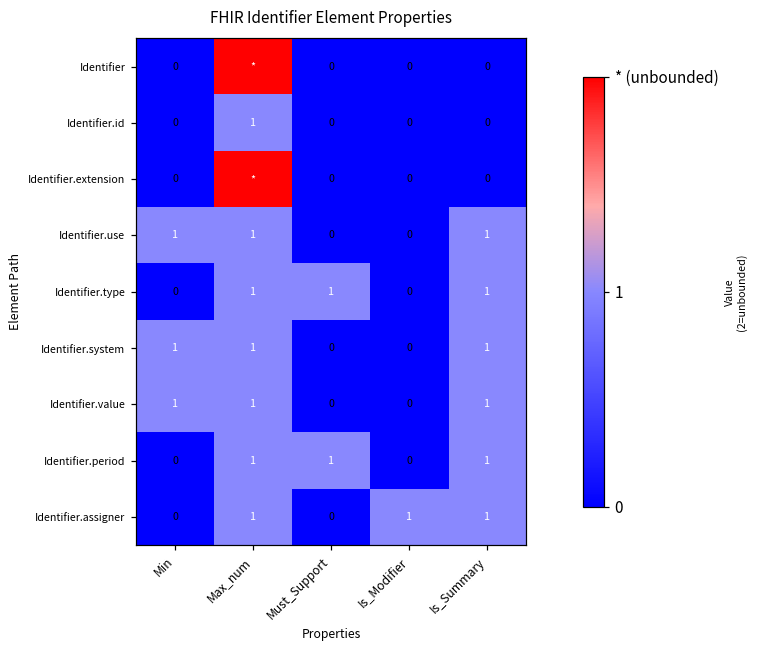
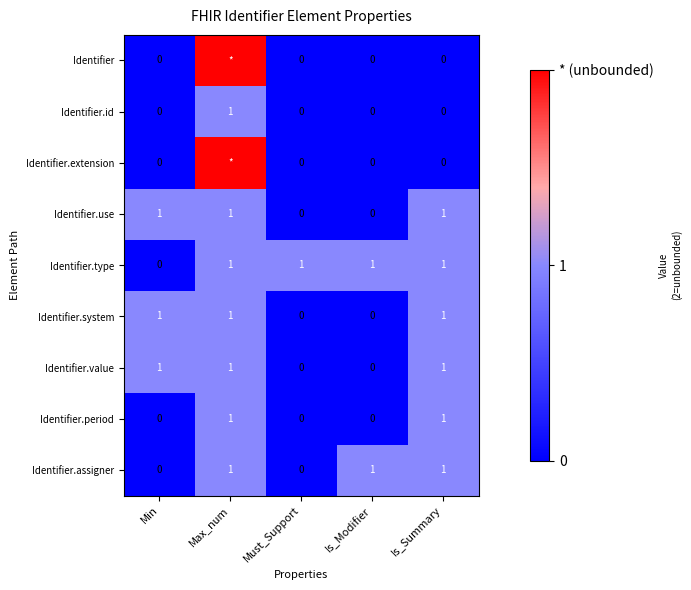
Identifier.type, Is_Modifier: 0 -> 1
Identifier.period, Must_Support: 1 -> 0
